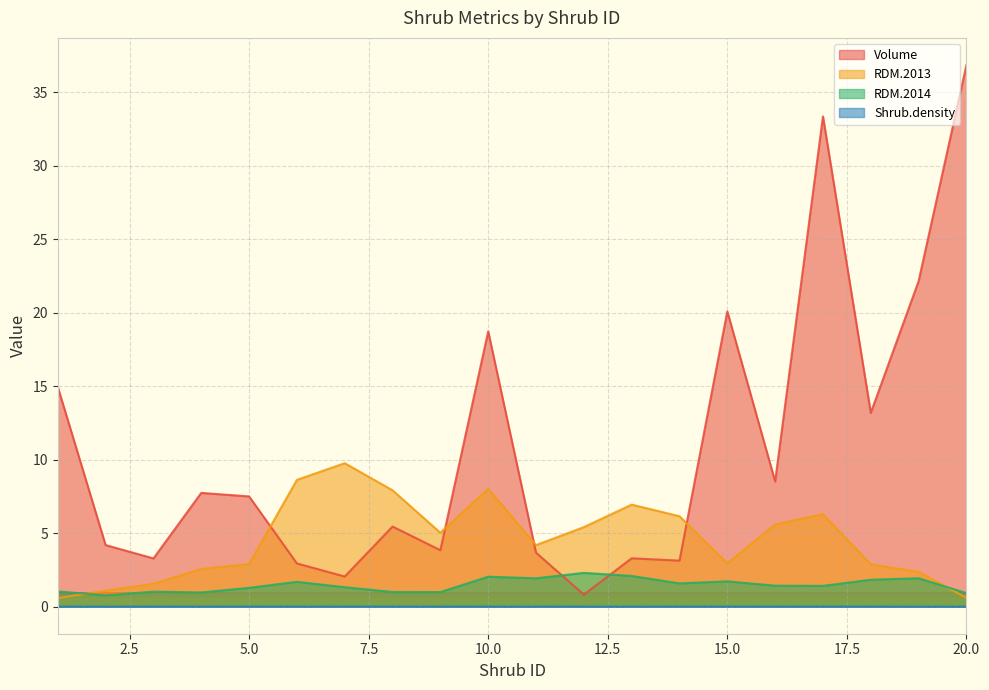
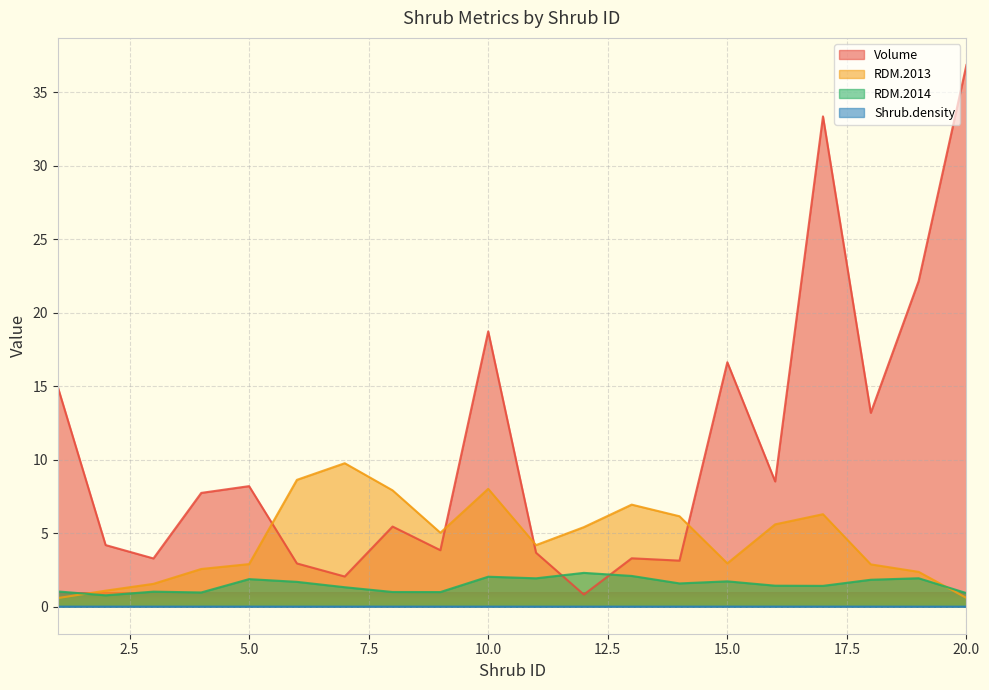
Volume, 5.0: 7.5 -> 8.2
RDM.2014, 5.0: 1.3 -> 1.9
Volume, 15.0: 20.1 -> 16.6
